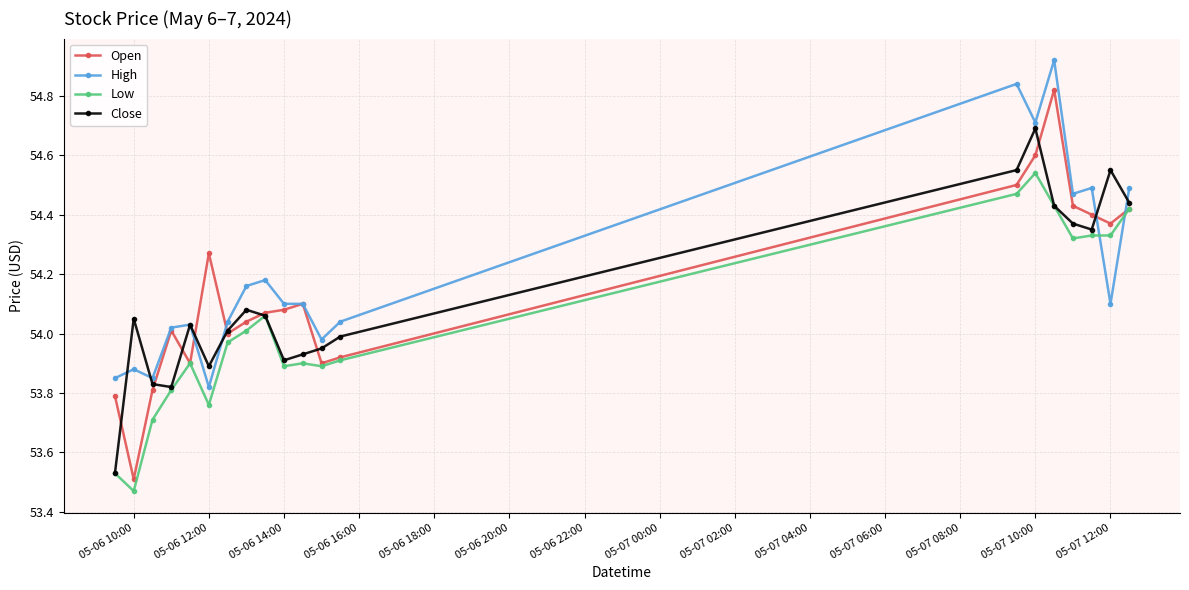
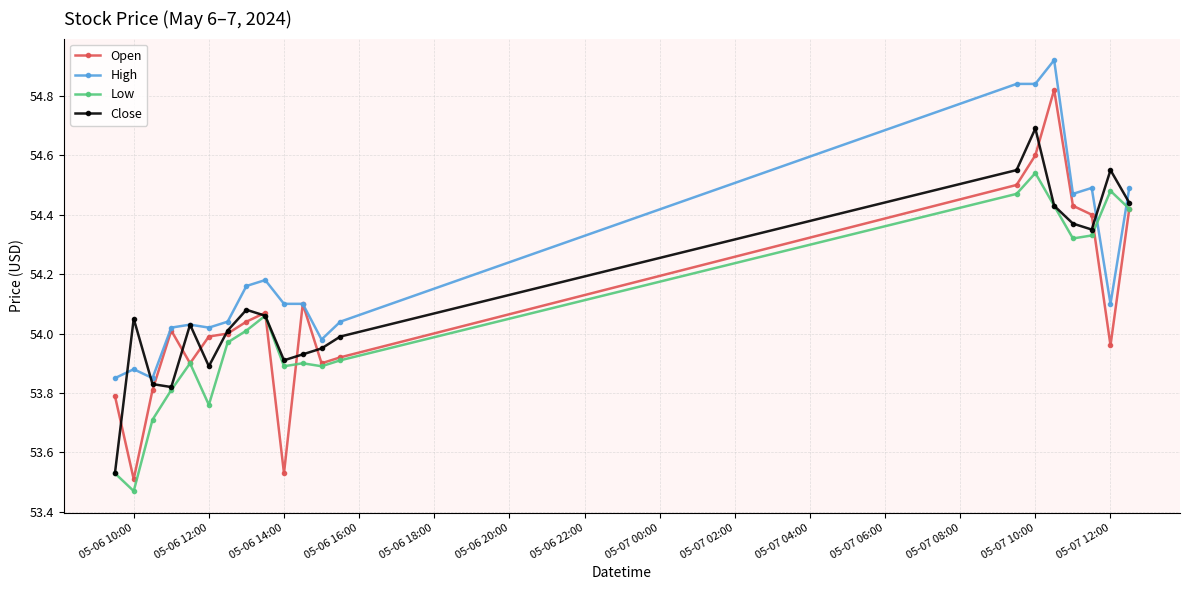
Open, 05-06 12:00: 54.27 -> 53.99
High, 05-06 12:00: 53.82 -> 54.02
Open, 05-06 14:00: 54.08 -> 53.53
High, 05-07 10:00: 54.71 -> 54.84
Open, 05-07 12:00: 54.37 -> 53.96
Low, 05-07 12:00: 54.33 -> 54.48
